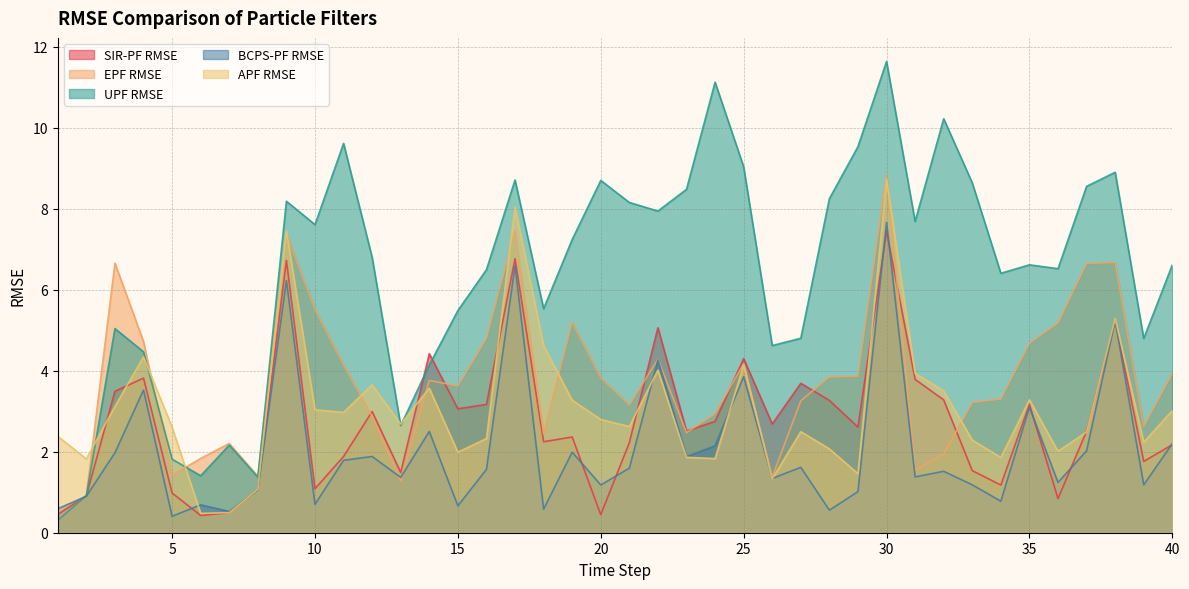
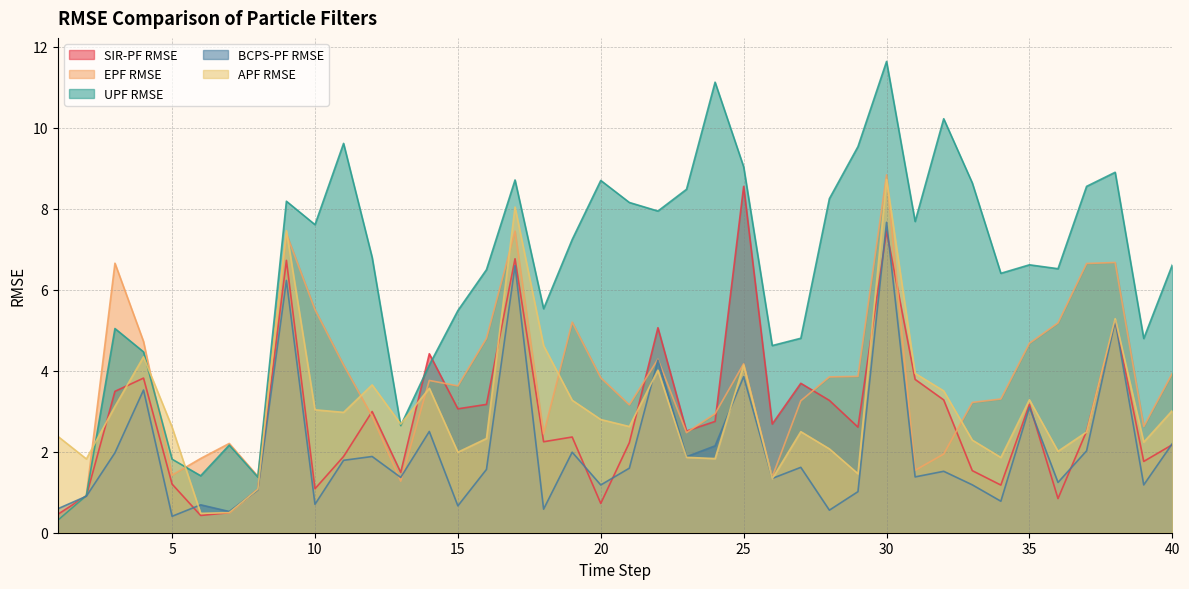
SIR-PF RMSE, 5: 1.0 -> 1.2
SIR-PF RMSE, 20: 0.4 -> 0.7
SIR-PF RMSE, 25: 4.3 -> 8.5
